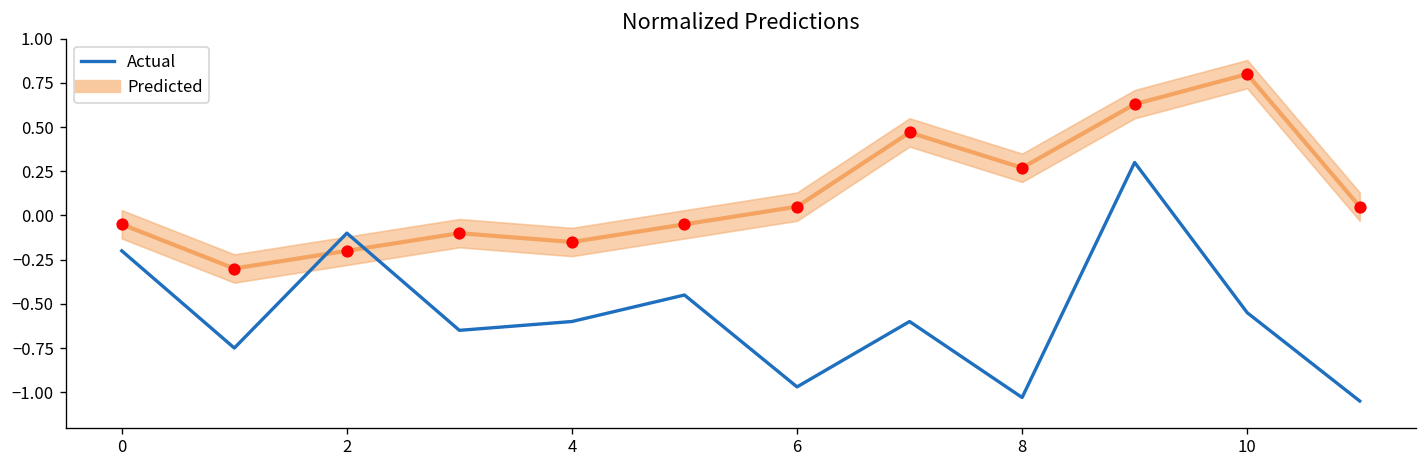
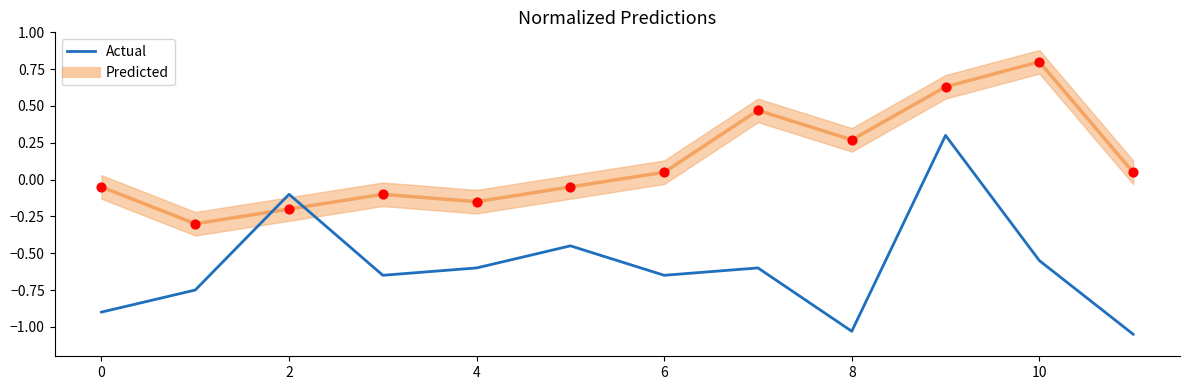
Actual, 0: -0.2 -> -0.9
Actual, 6: -0.97 -> -0.65
